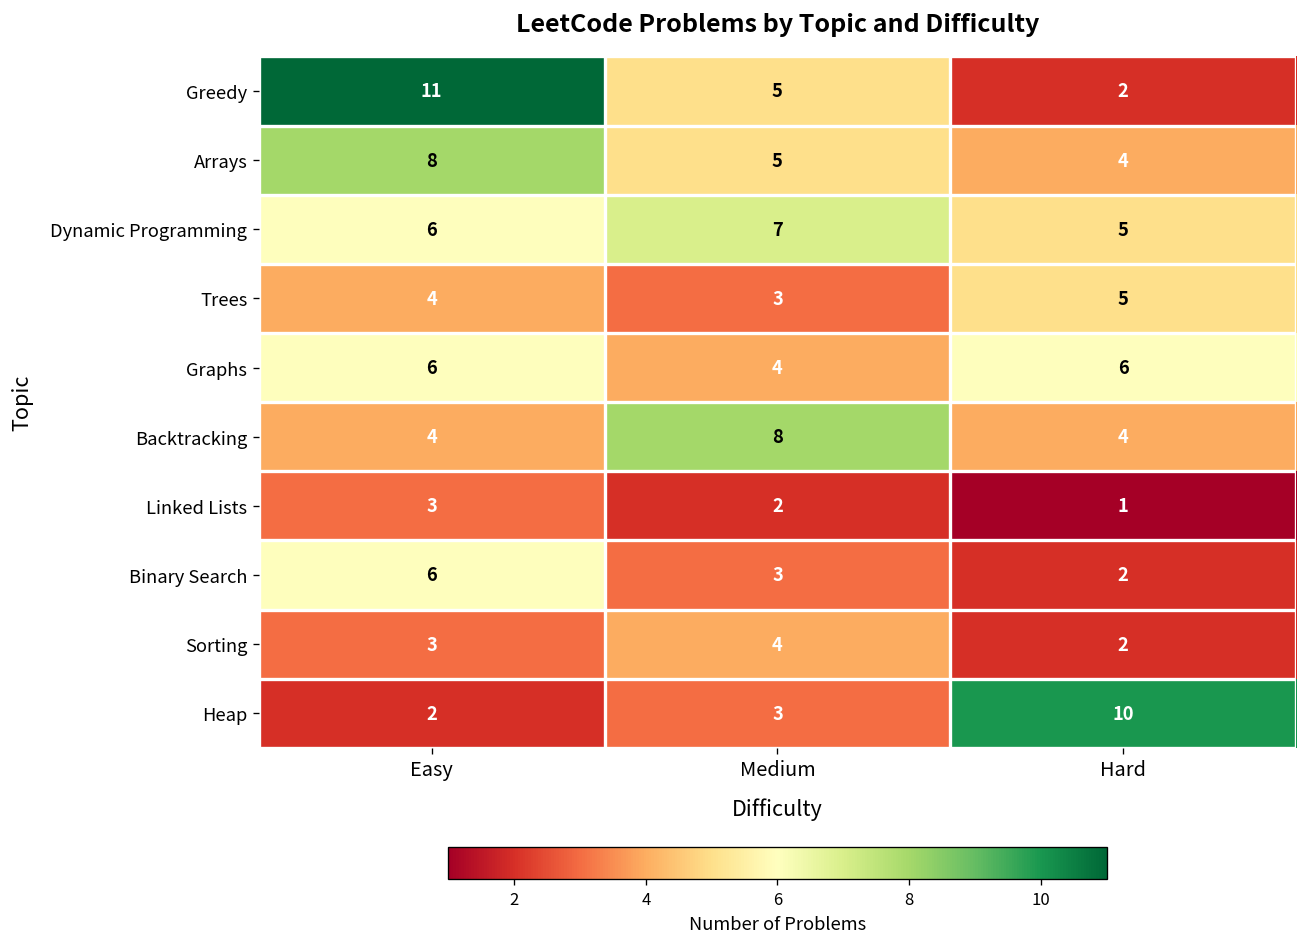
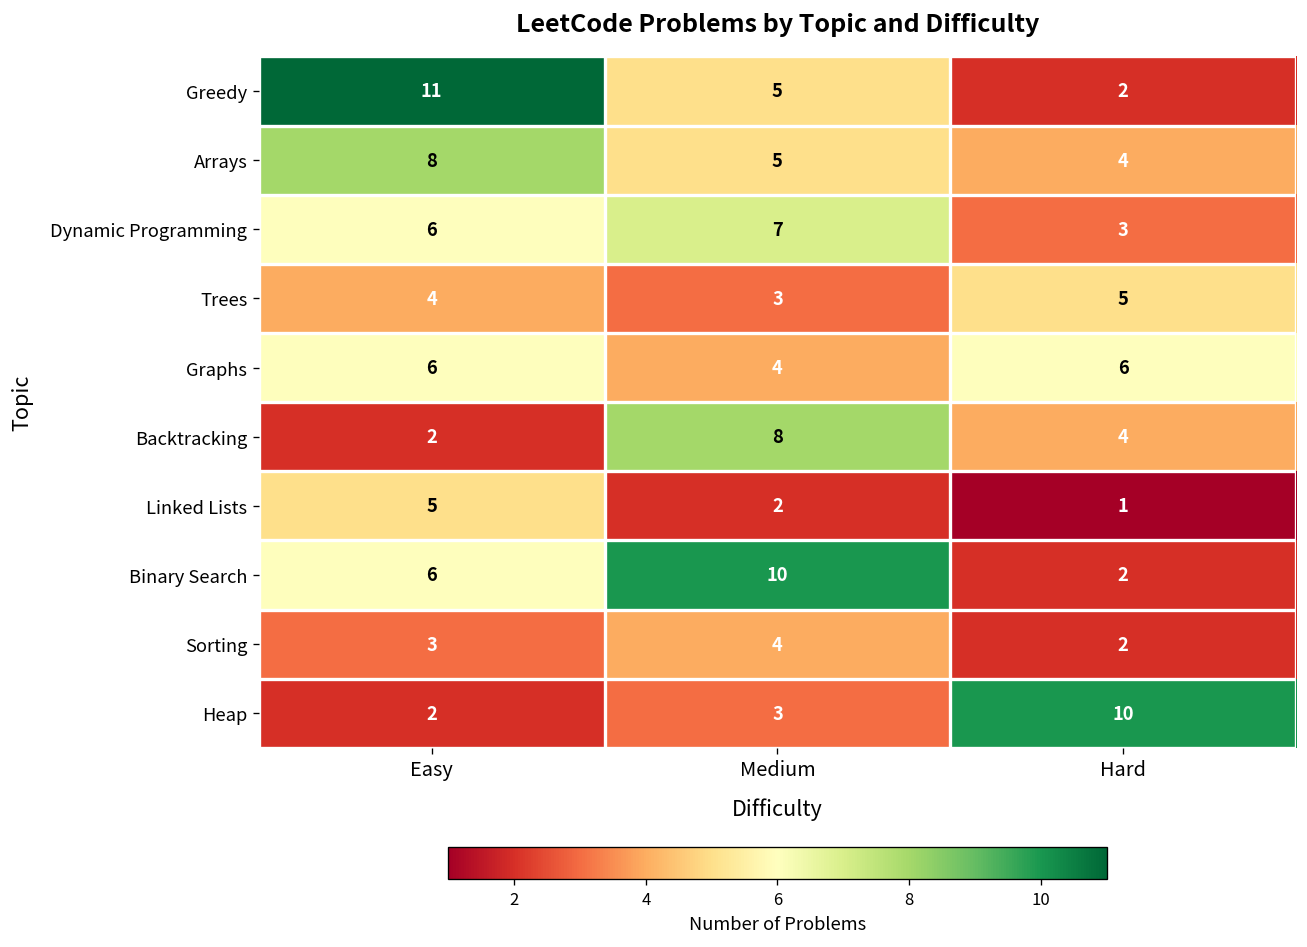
Dynamic Programming, Hard: 5 -> 3
Backtracking, Easy: 4 -> 2
Linked Lists, Easy: 3 -> 5
Binary Search, Medium: 3 -> 10
